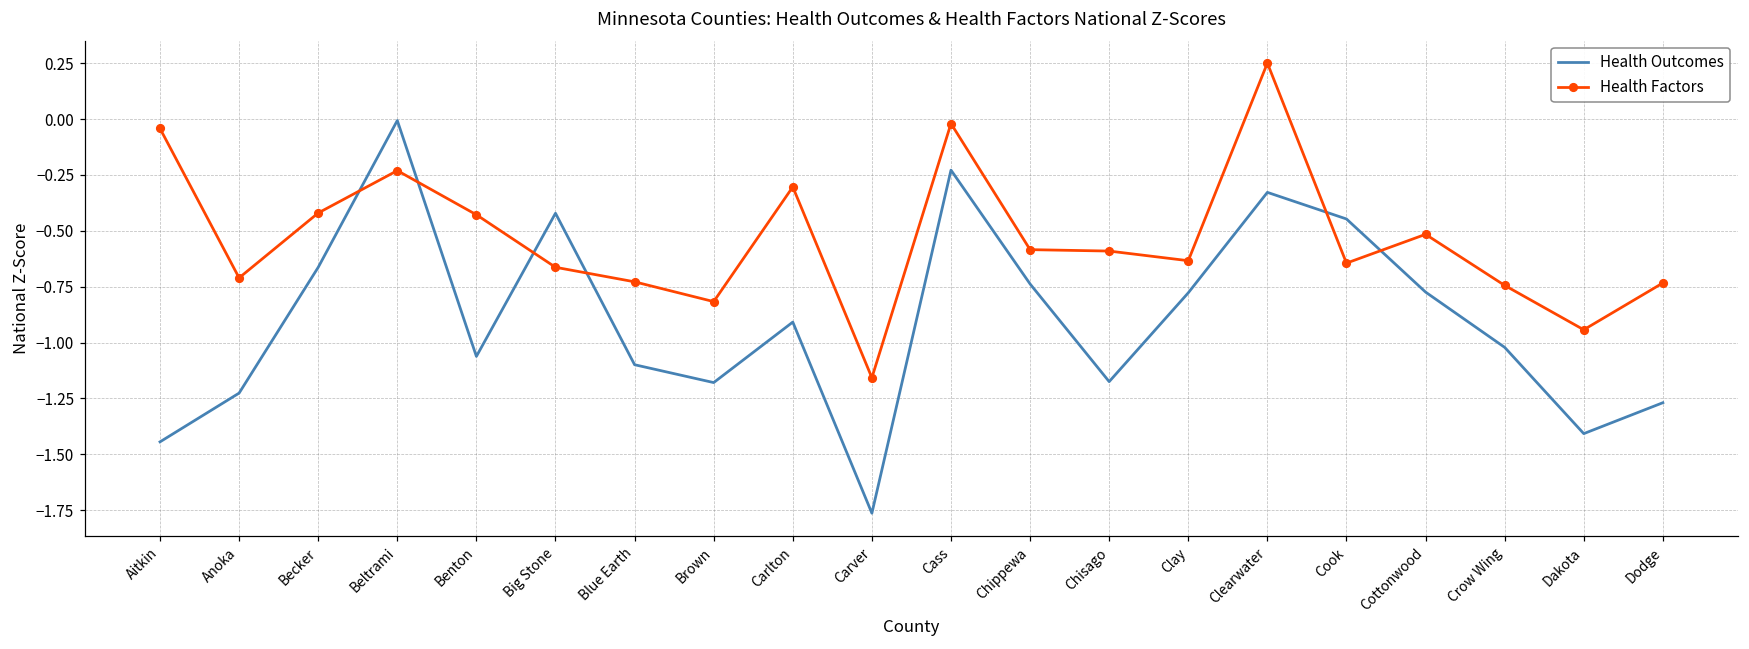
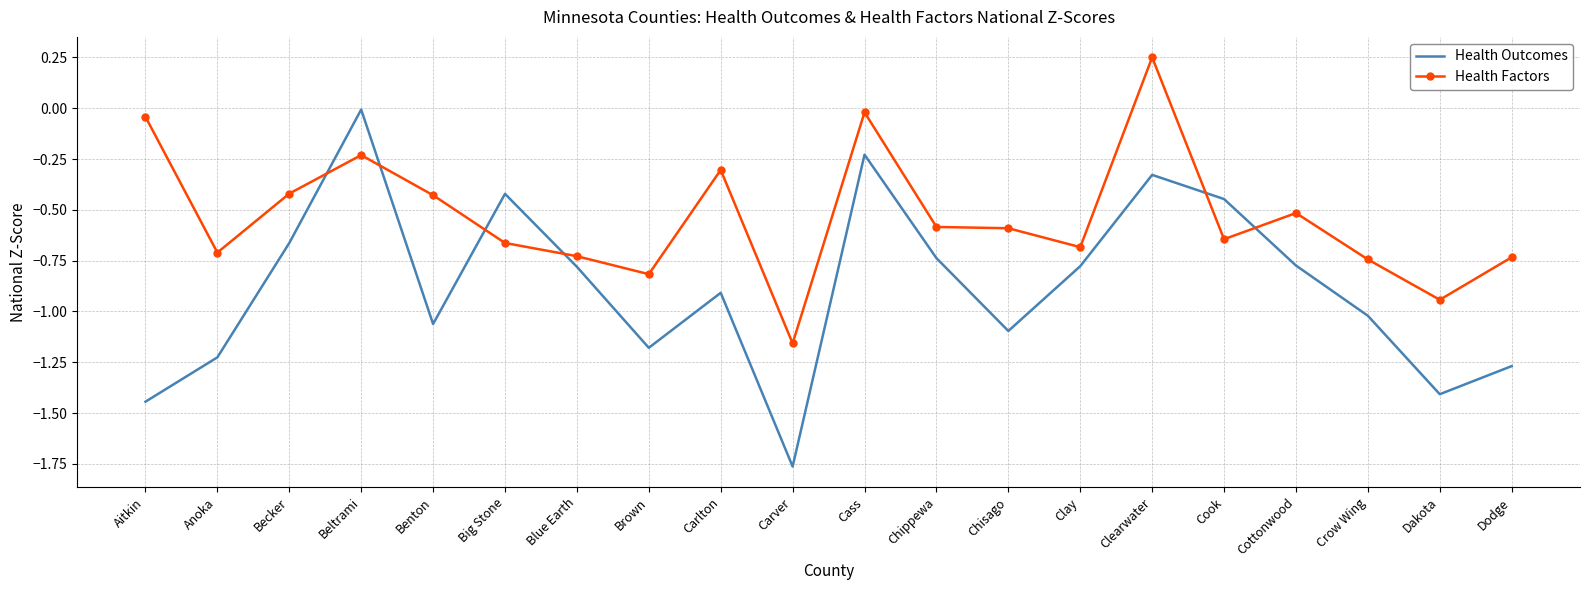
Health Outcomes, Blue Earth: -1.10 -> -0.78
Health Outcomes, Chisago: -1.17 -> -1.10
Health Factors, Clay: -0.63 -> -0.68
